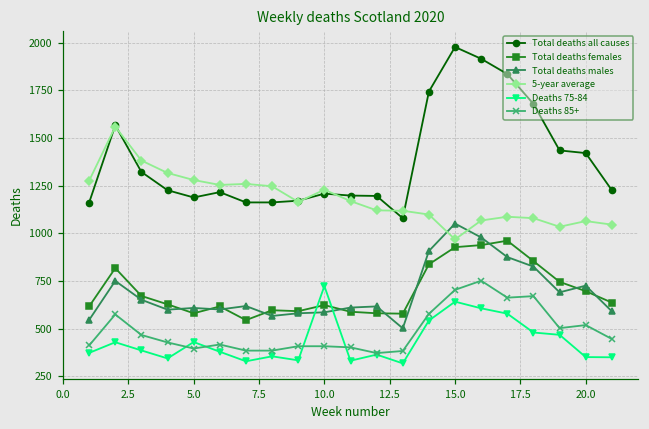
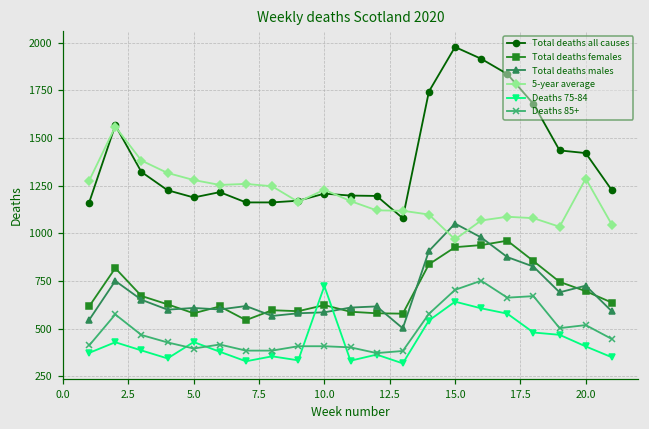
5-year average, 20.0: 1060 -> 1290
Deaths 75-84, 20.0: 350 -> 410
